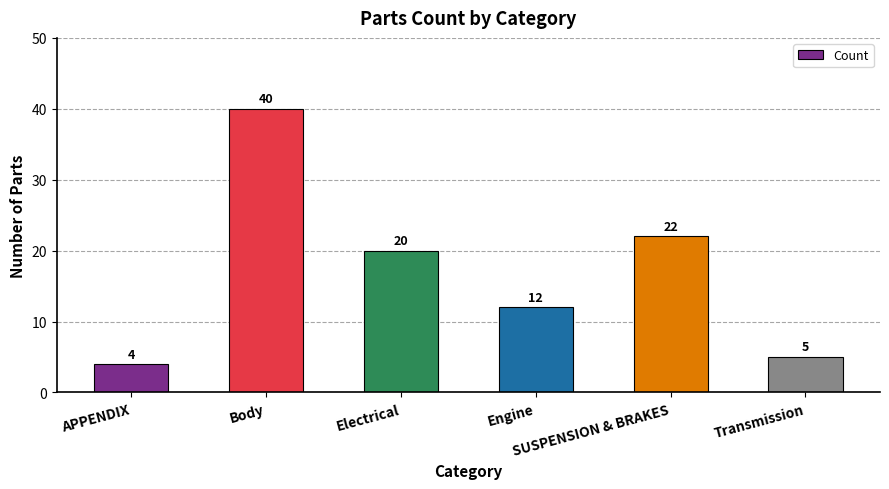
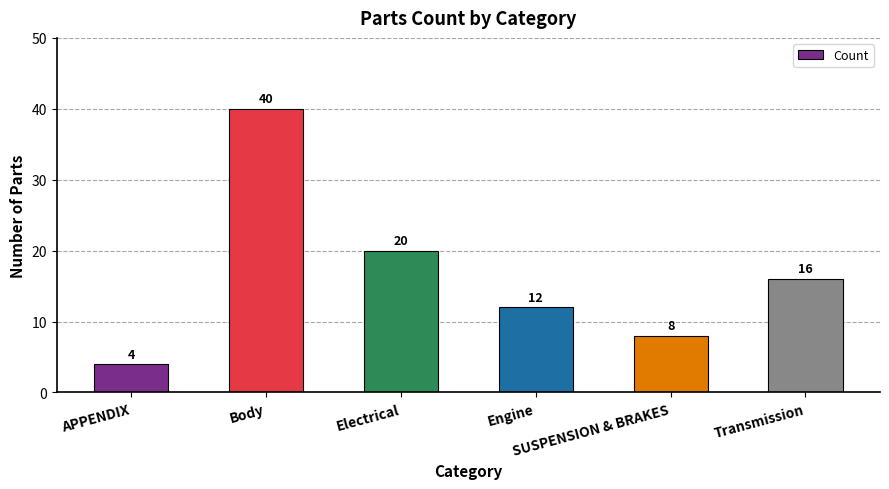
SUSPENSION & BRAKES: 22 -> 8
Transmission: 5 -> 16
